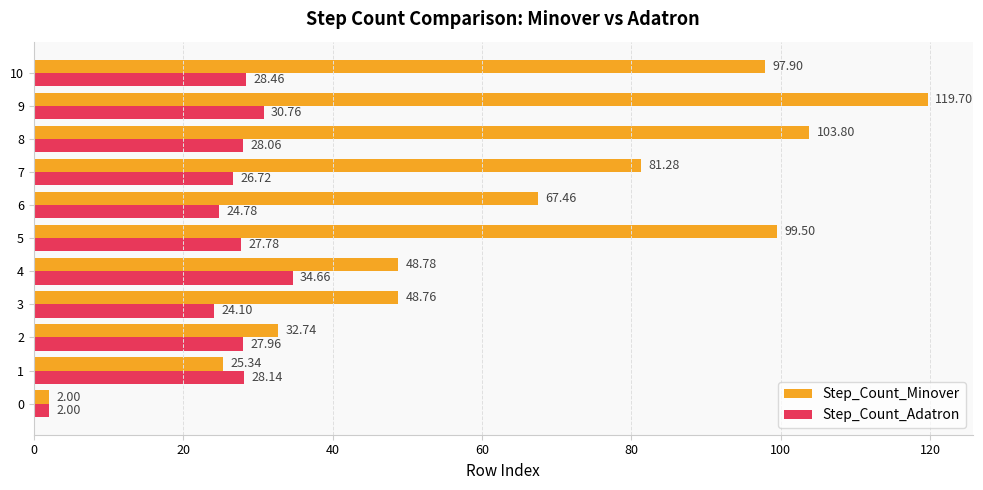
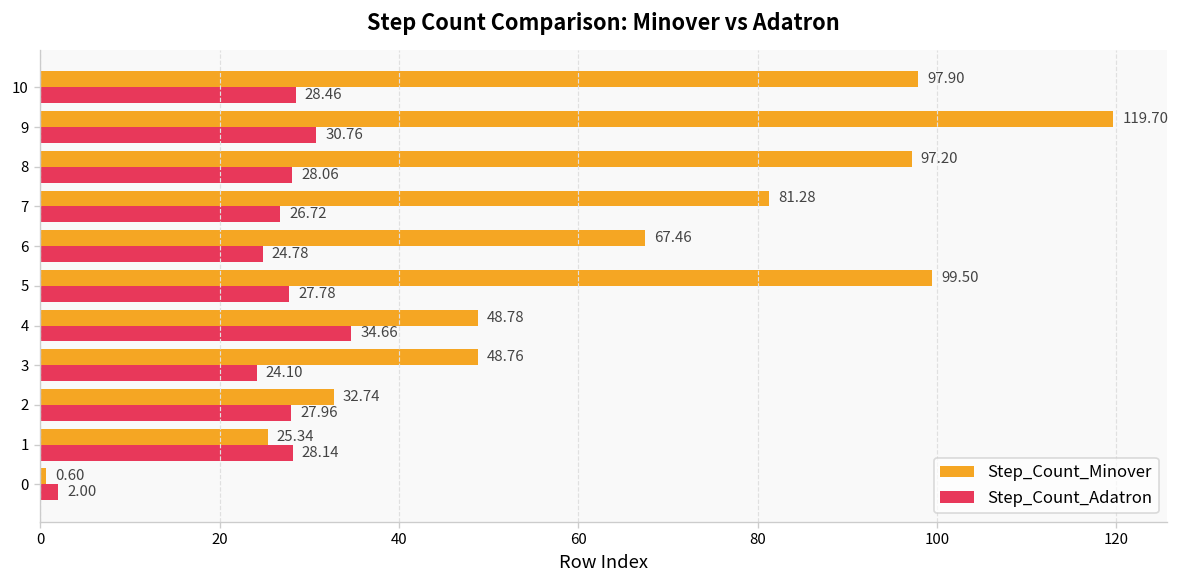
Step_Count_Minover, 8: 103.80 -> 97.20
Step_Count_Minover, 0: 2.00 -> 0.60
